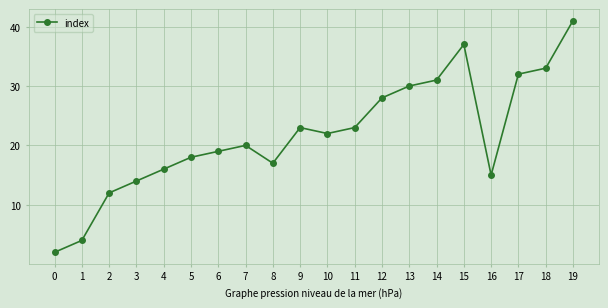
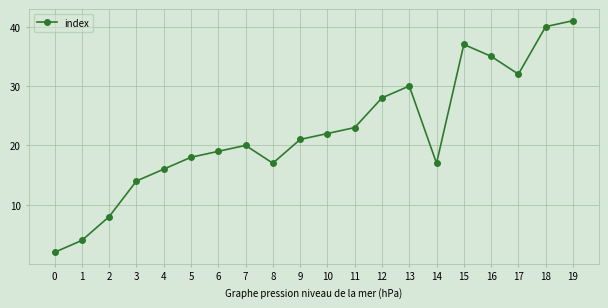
2: 12 -> 8
9: 23 -> 21
14: 31 -> 17
16: 15 -> 35
18: 33 -> 40
